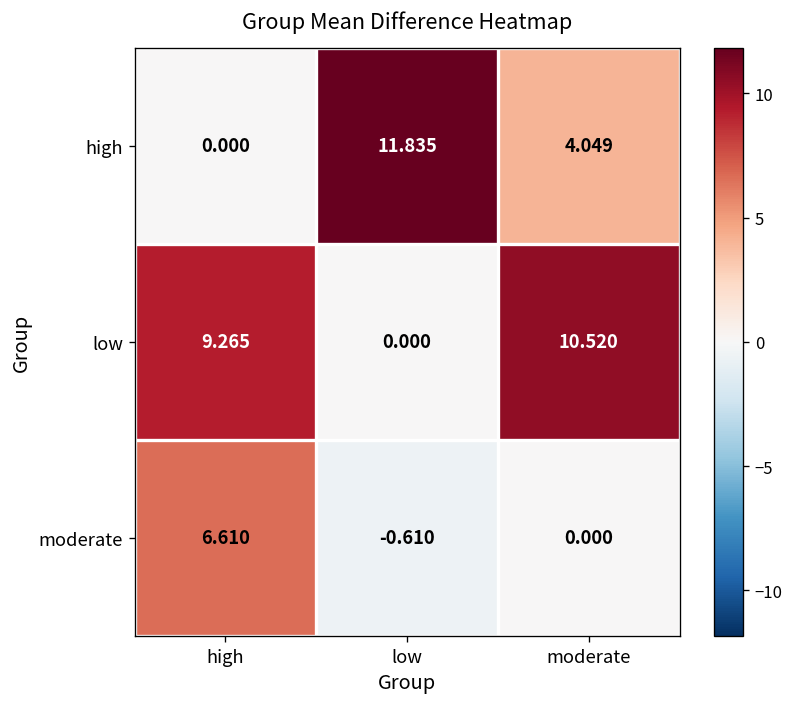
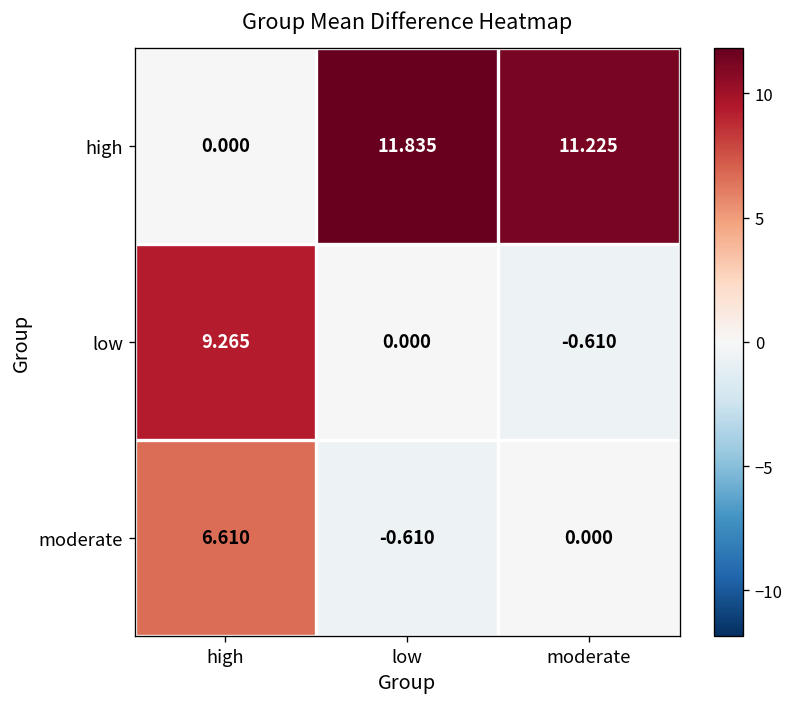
high, moderate: 4.049 -> 11.225
low, moderate: 10.520 -> -0.610
